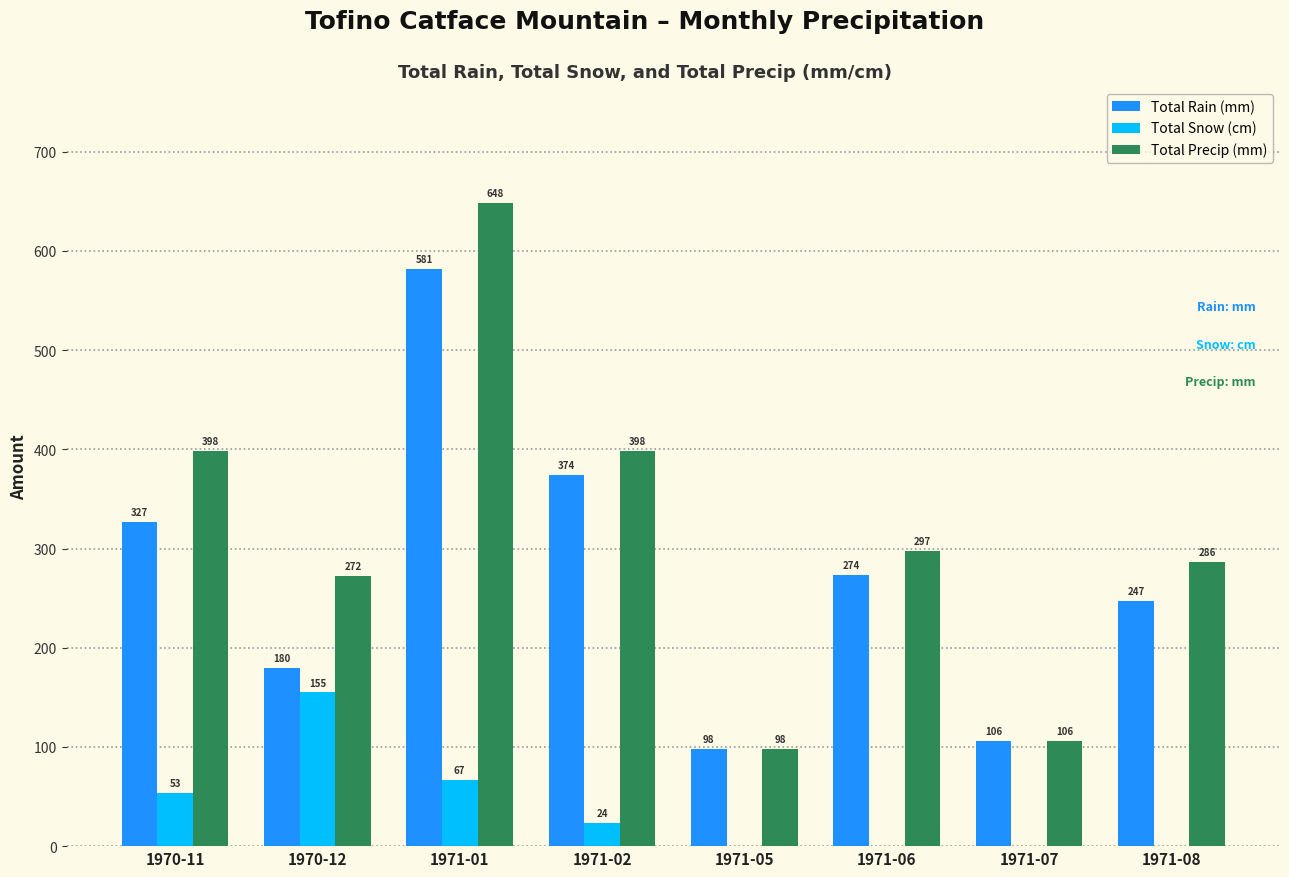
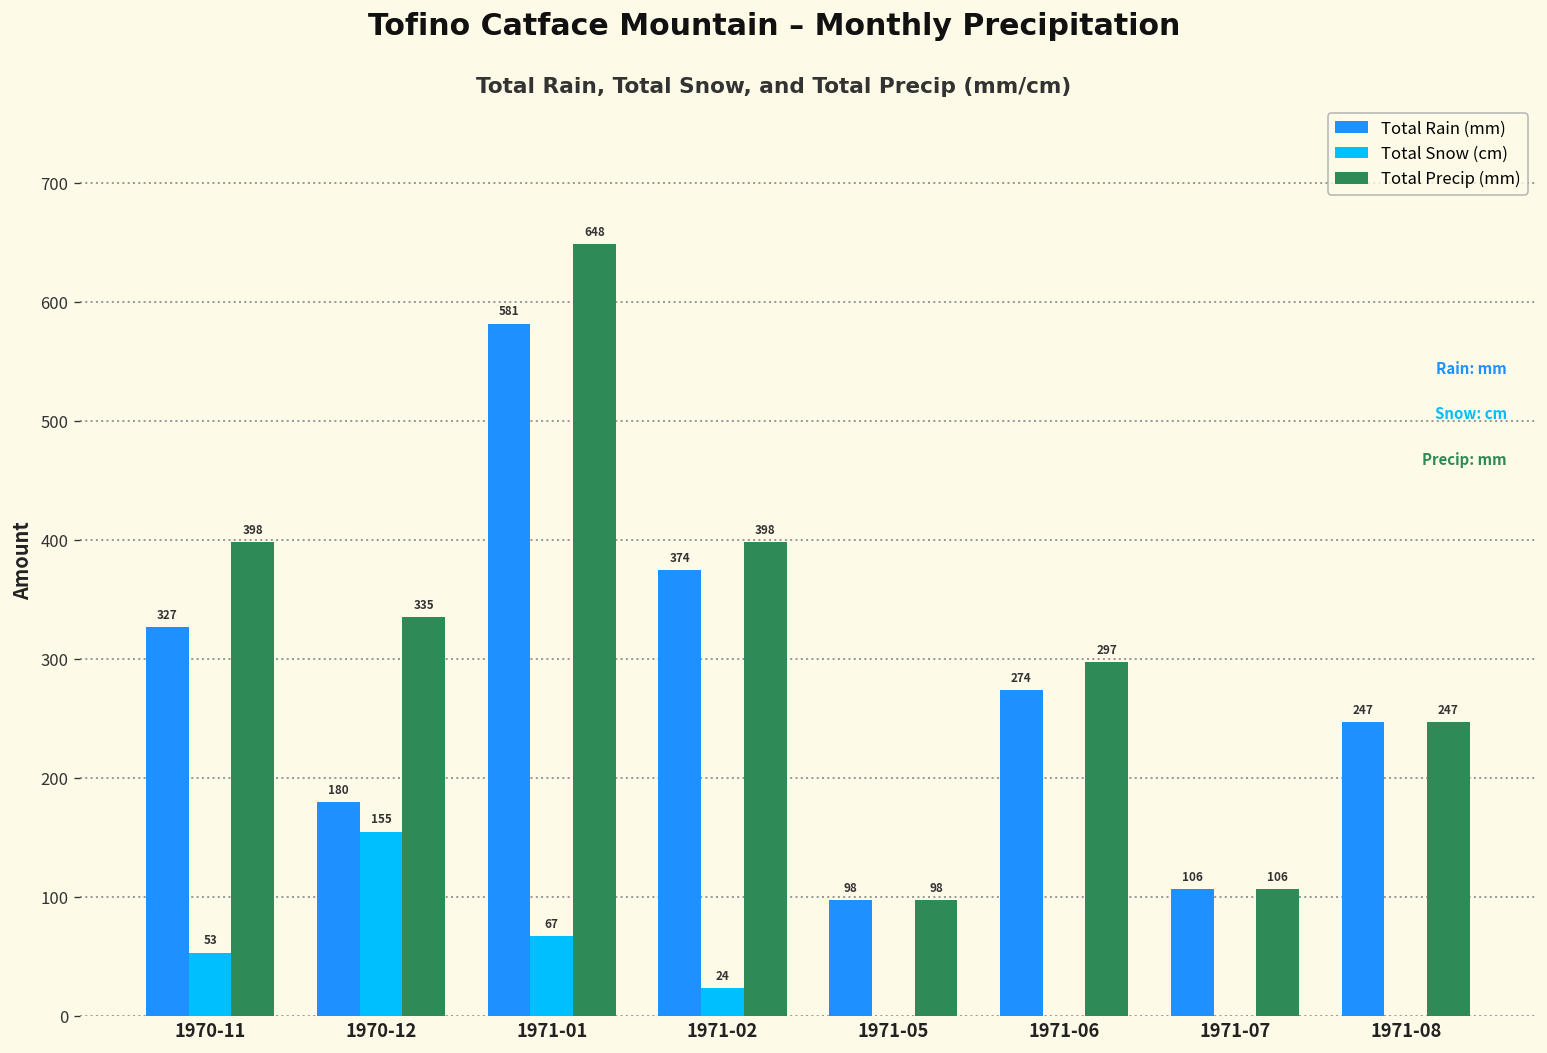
Total Precip (mm), 1970-12: 272 -> 335
Total Precip (mm), 1971-08: 286 -> 247
